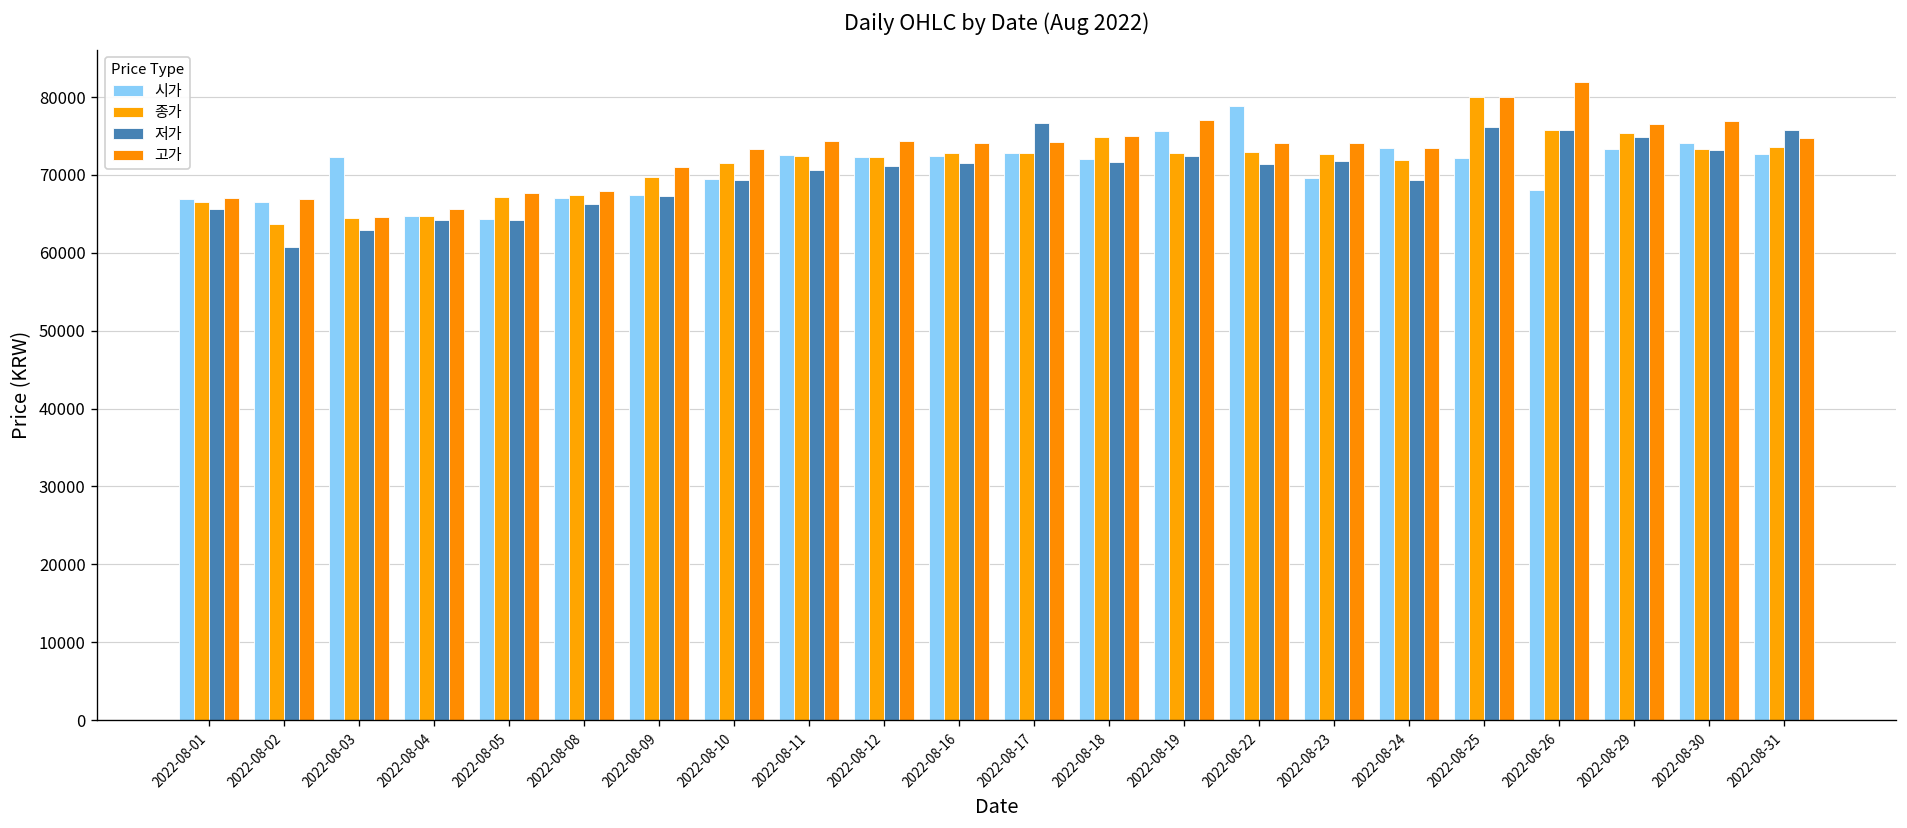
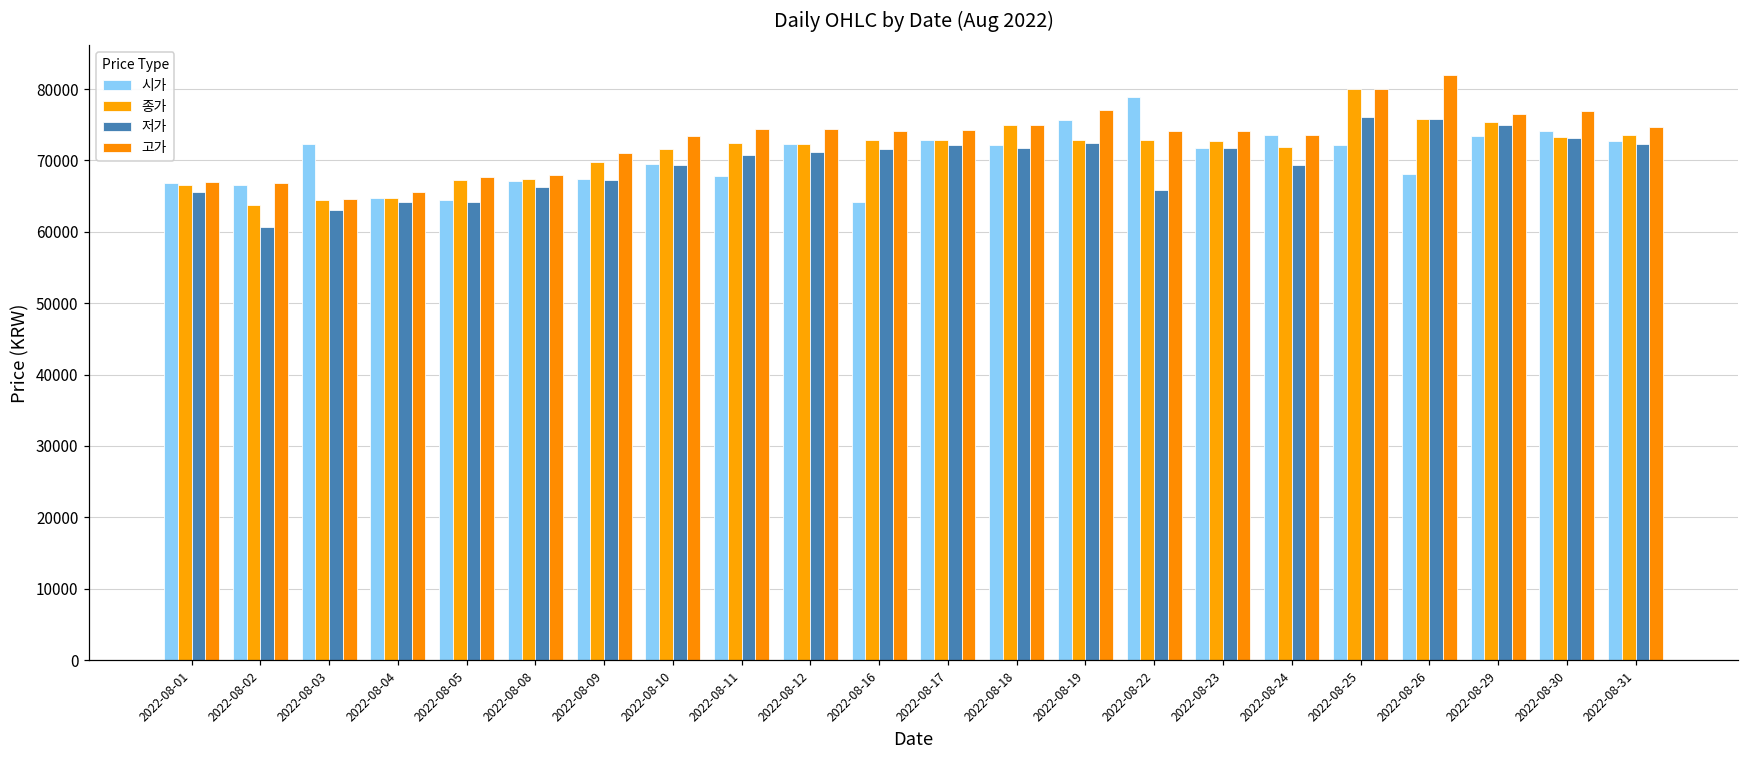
시가, 2022-08-11: 73000 -> 68000
시가, 2022-08-16: 72000 -> 64000
저가, 2022-08-17: 77000 -> 72000
저가, 2022-08-22: 71000 -> 66000
시가, 2022-08-23: 70000 -> 72000
저가, 2022-08-31: 76000 -> 72000
